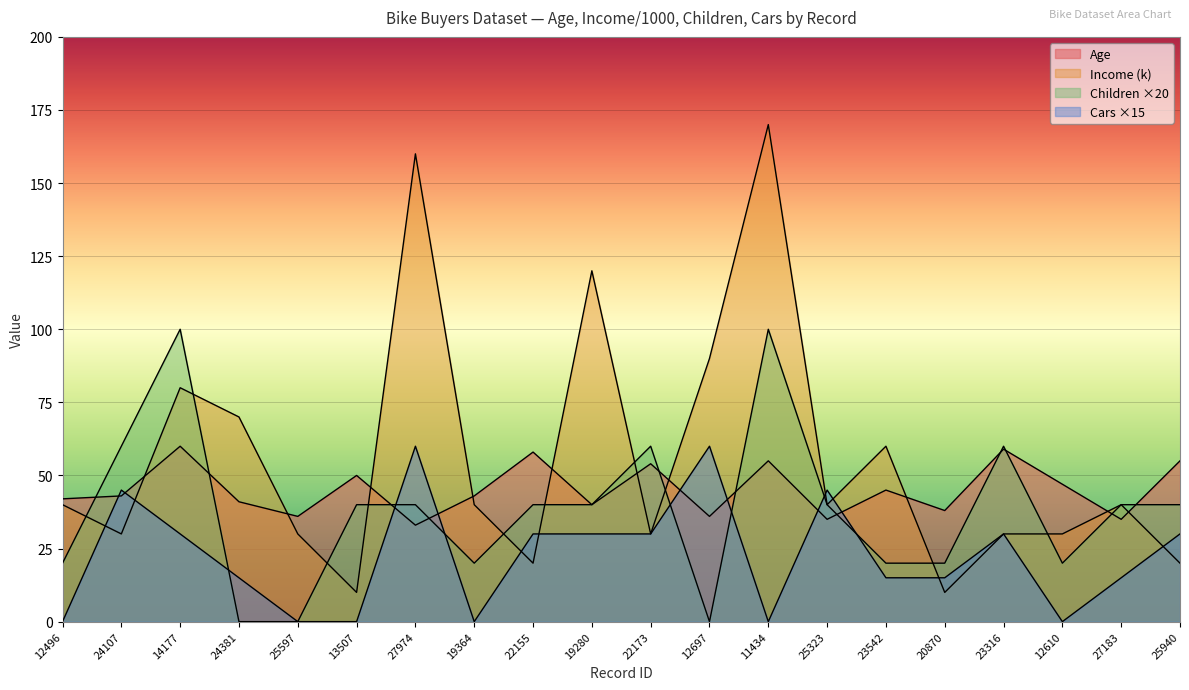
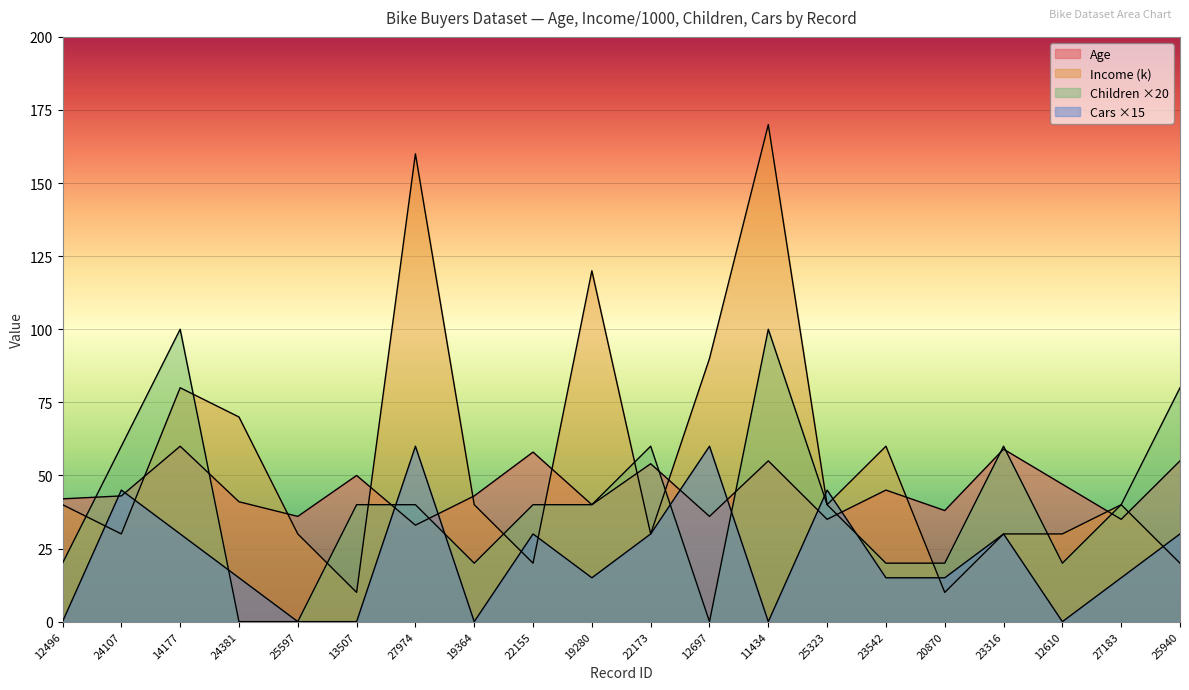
Cars ×15, 19280: 30 -> 15
Children ×20, 25940: 40 -> 80
